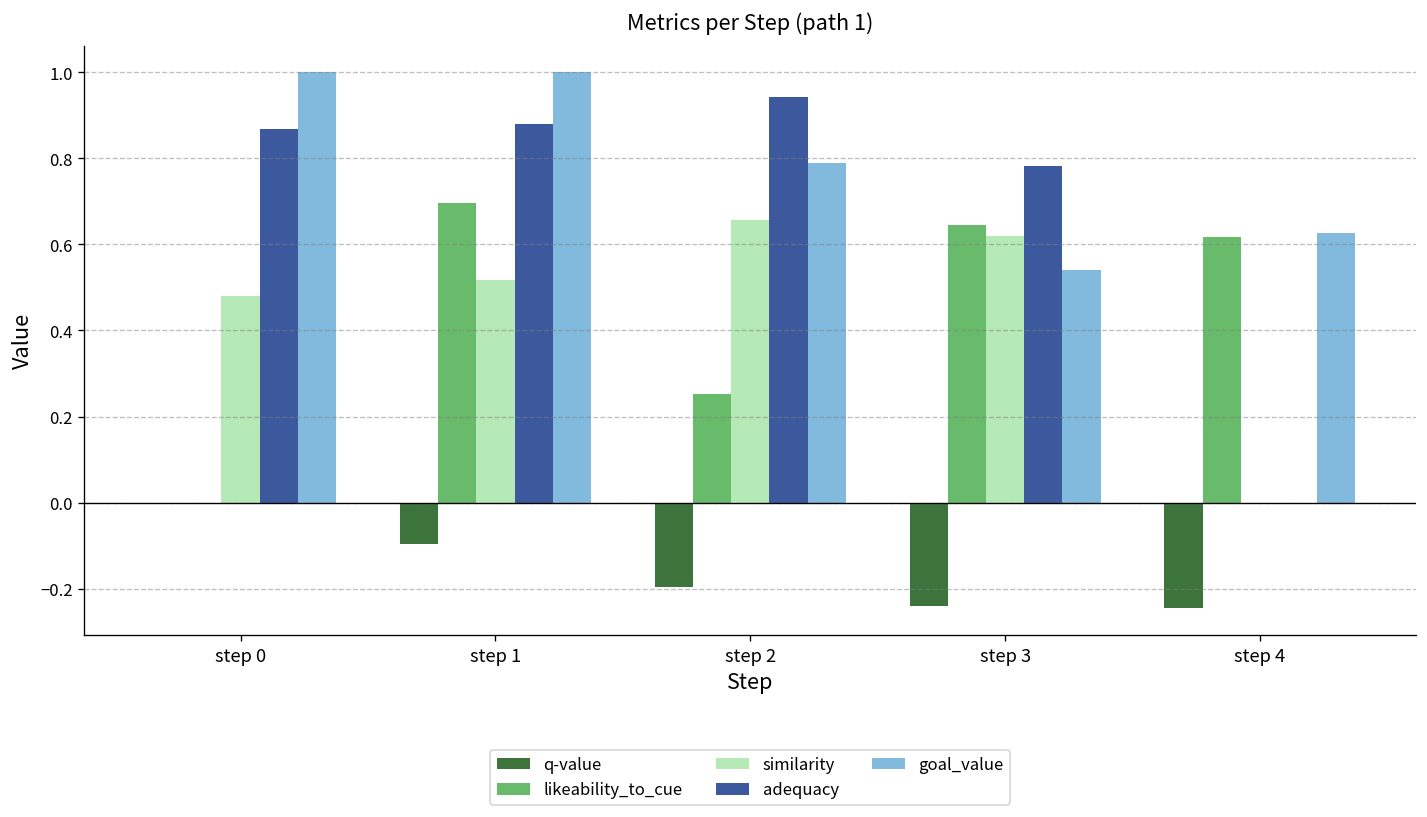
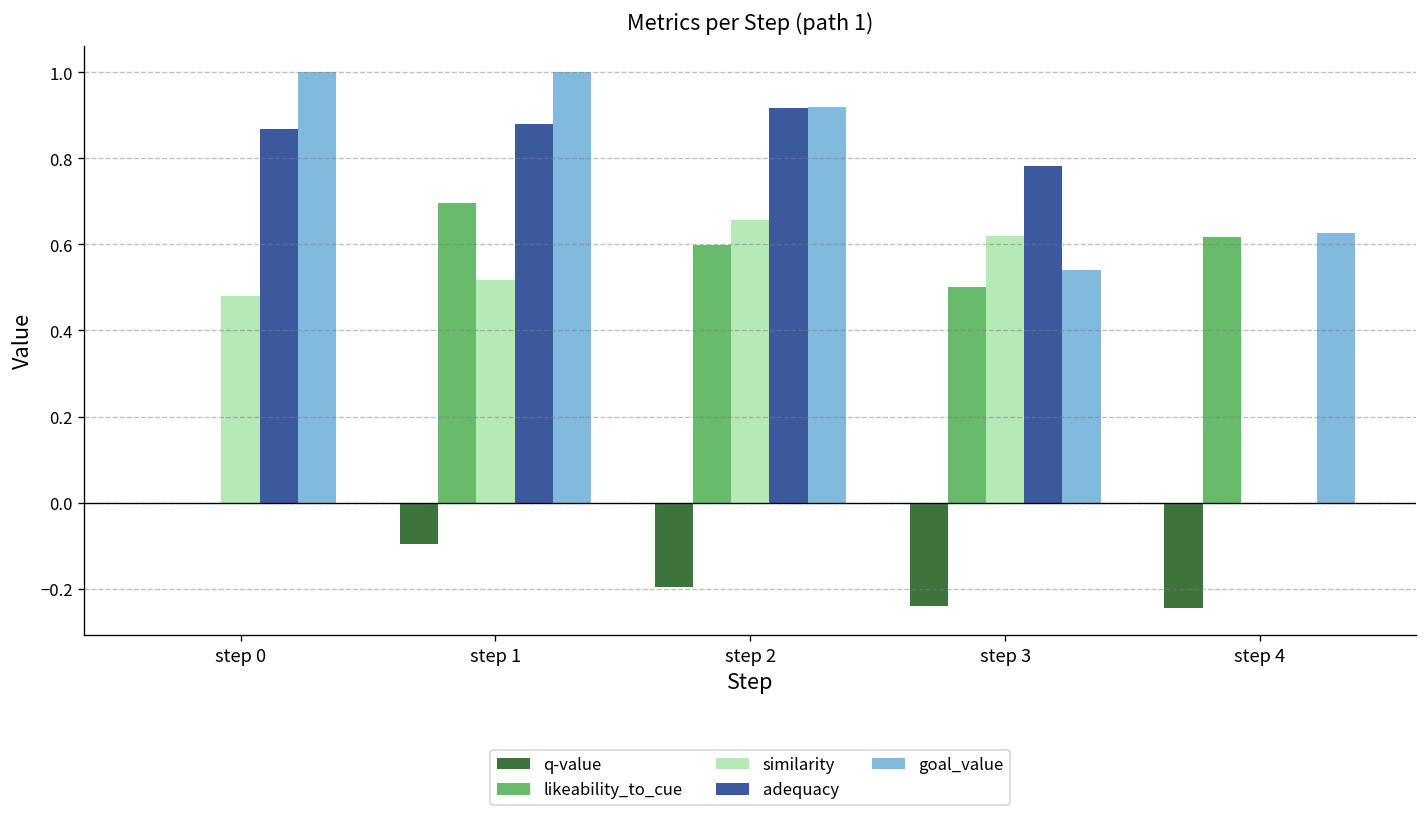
likeability_to_cue, step 2: 0.25 -> 0.60
adequacy, step 2: 0.94 -> 0.92
goal_value, step 2: 0.79 -> 0.92
likeability_to_cue, step 3: 0.64 -> 0.50
